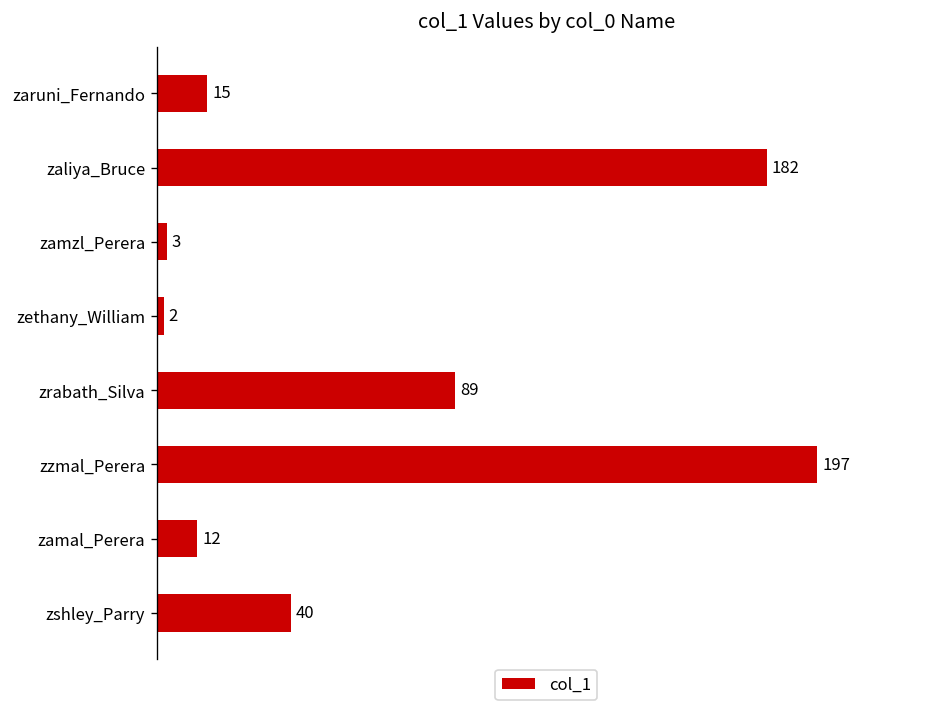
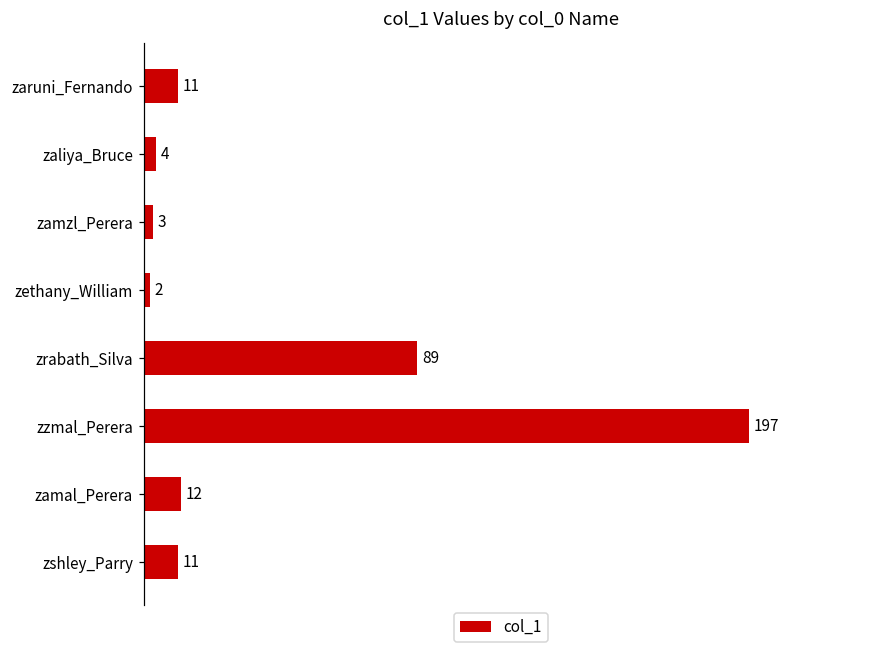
zaruni_Fernando: 15 -> 11
zaliya_Bruce: 182 -> 4
zshley_Parry: 40 -> 11
